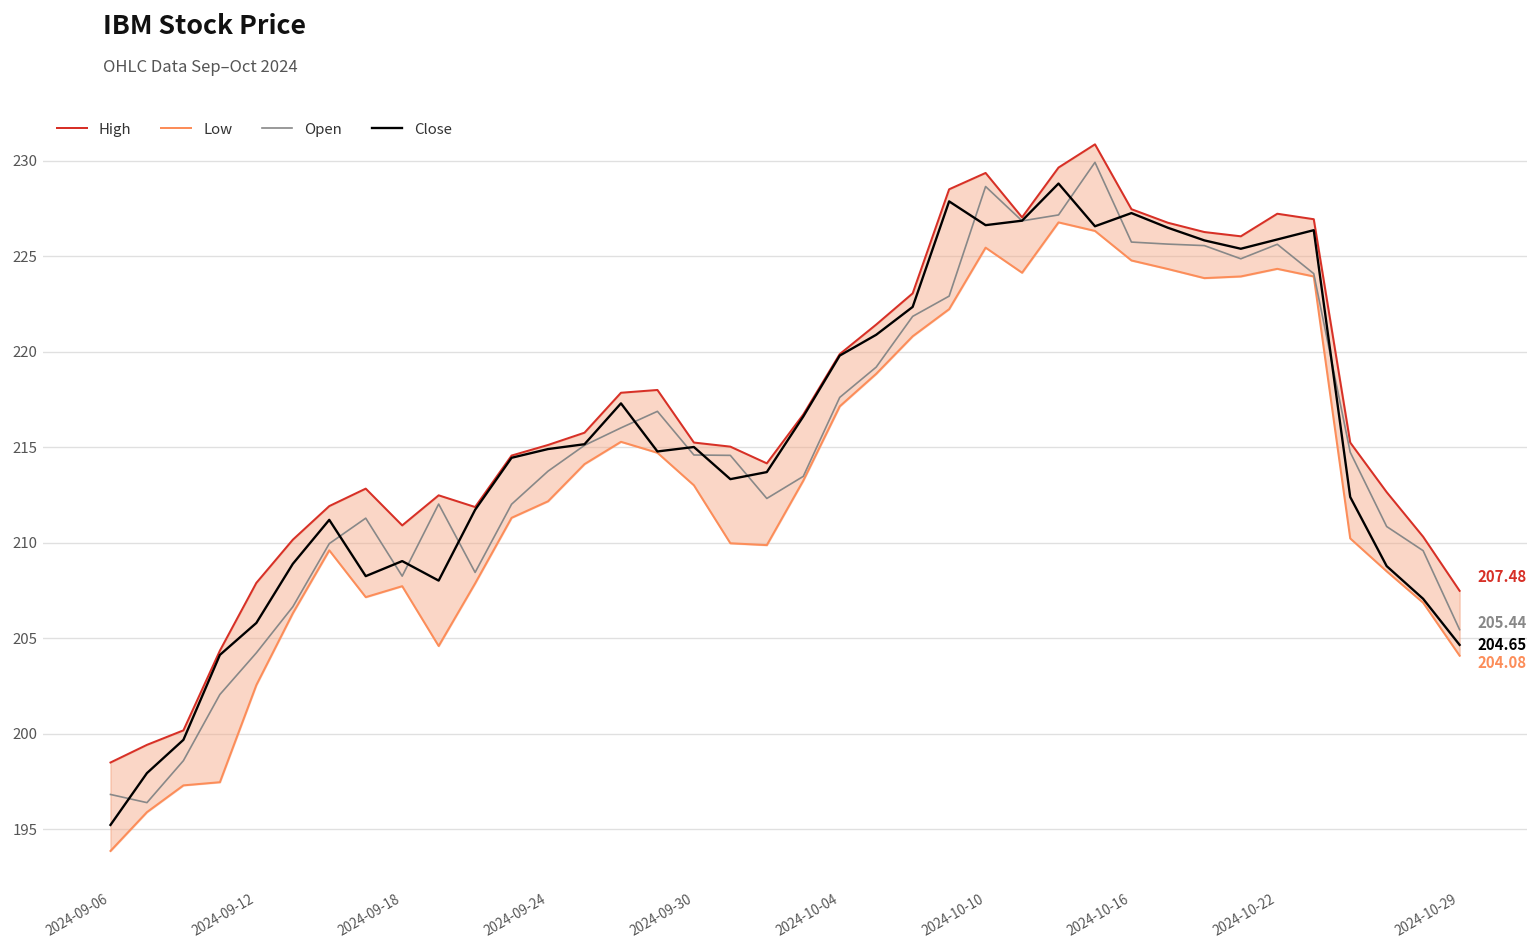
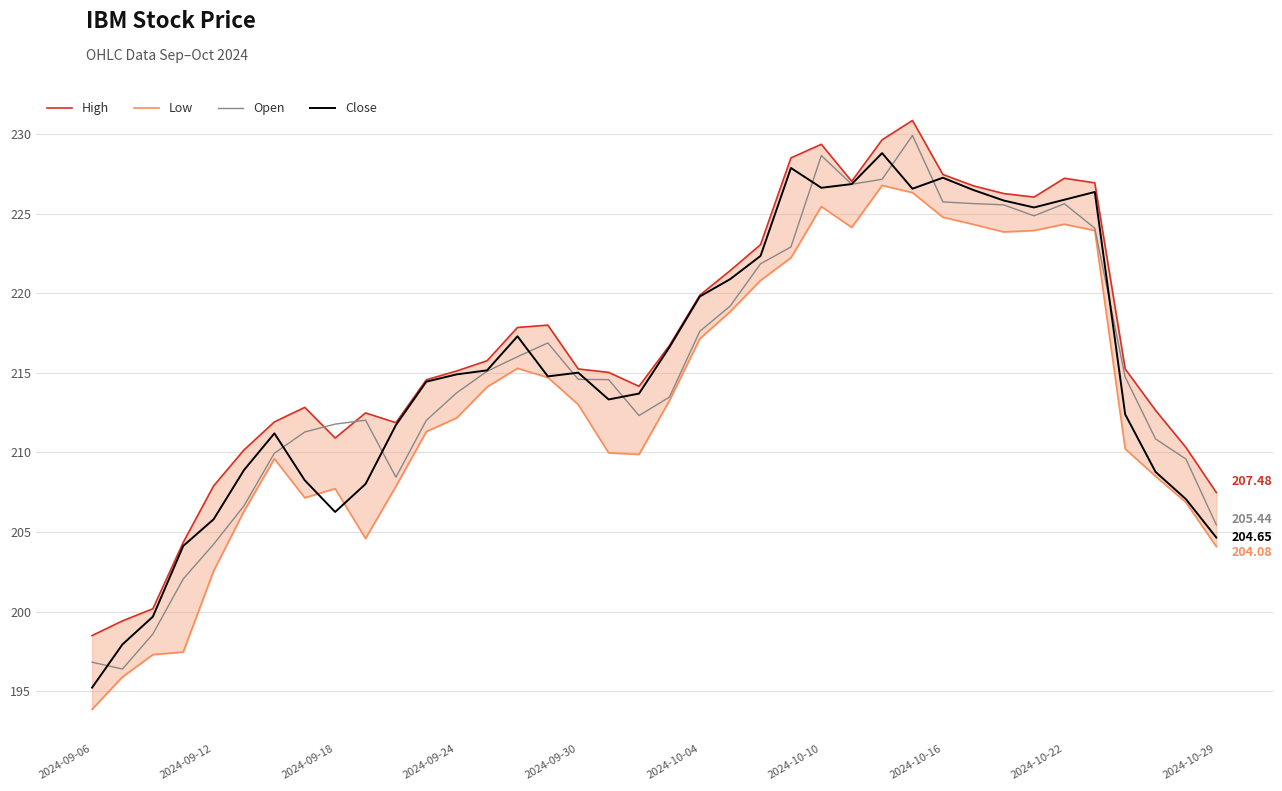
Open, 2024-09-18: 208.2 -> 211.8
Close, 2024-09-18: 209.0 -> 206.3
